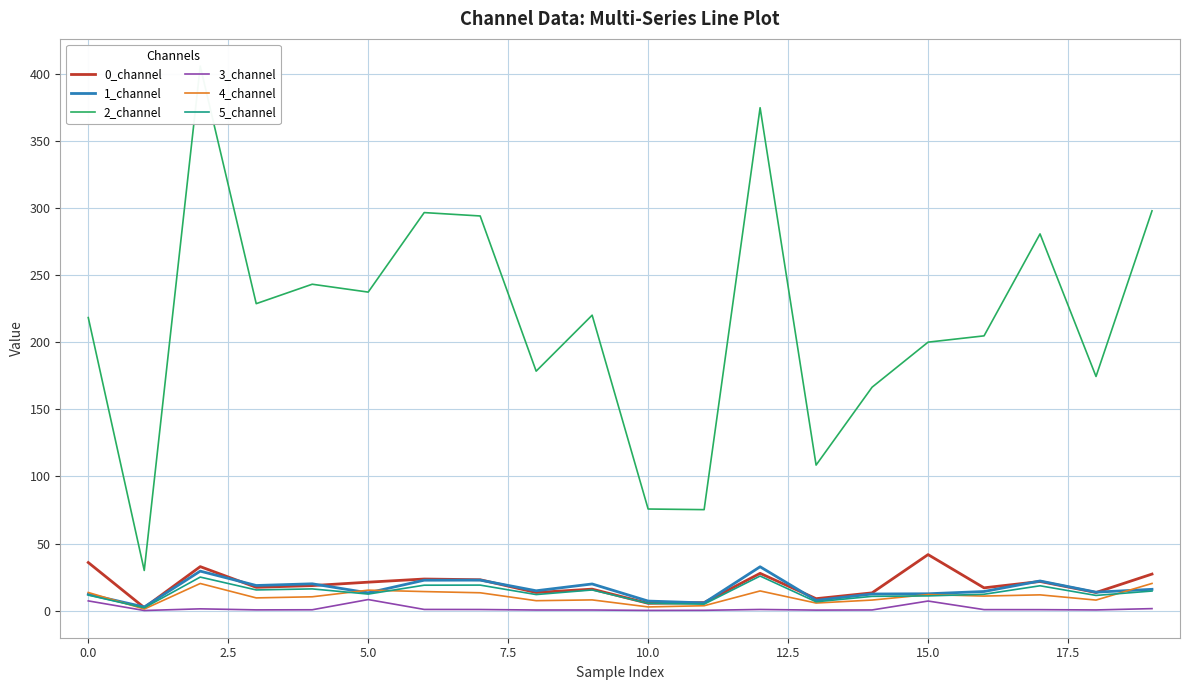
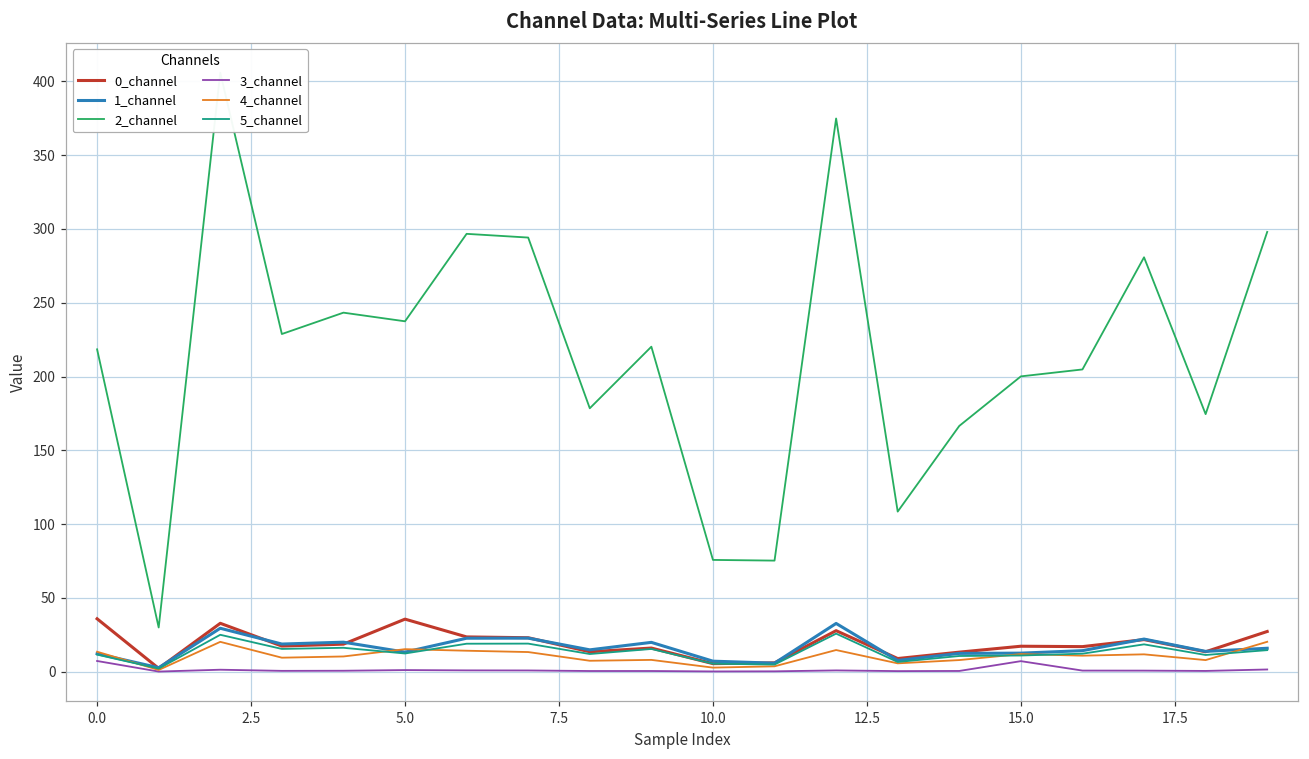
0_channel, 5.0: 21 -> 36
3_channel, 5.0: 8 -> 1
0_channel, 15.0: 42 -> 17
